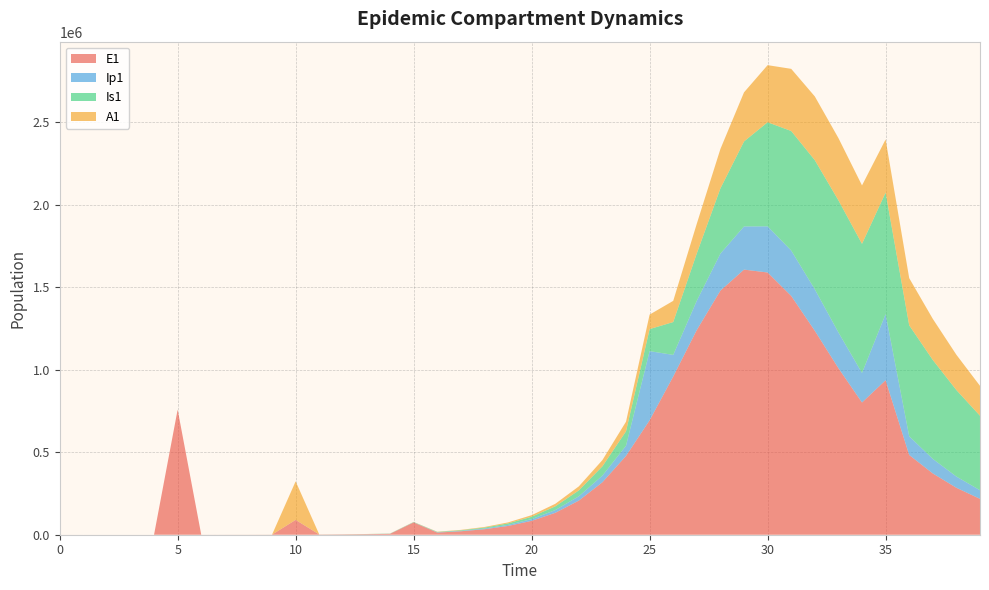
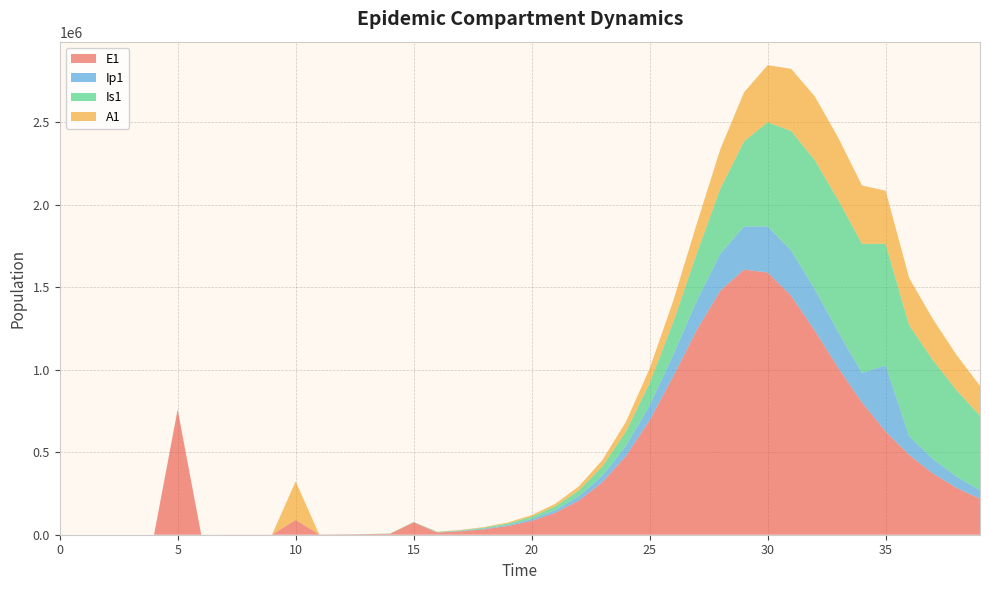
Ip1, 25: 420000 -> 90000
E1, 35: 940000 -> 630000
